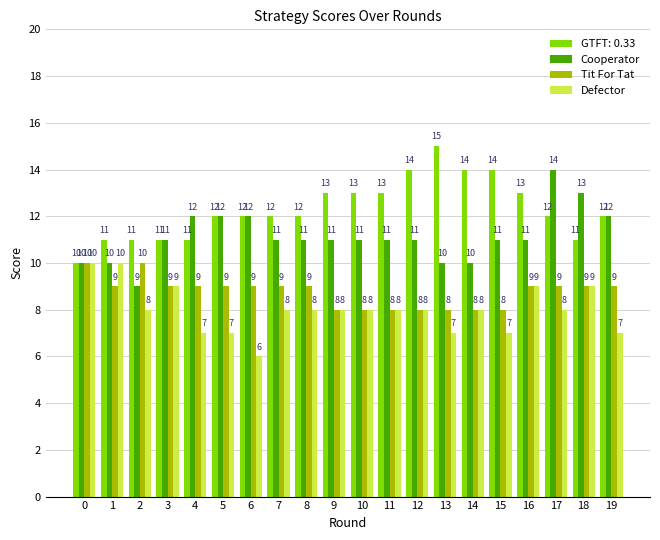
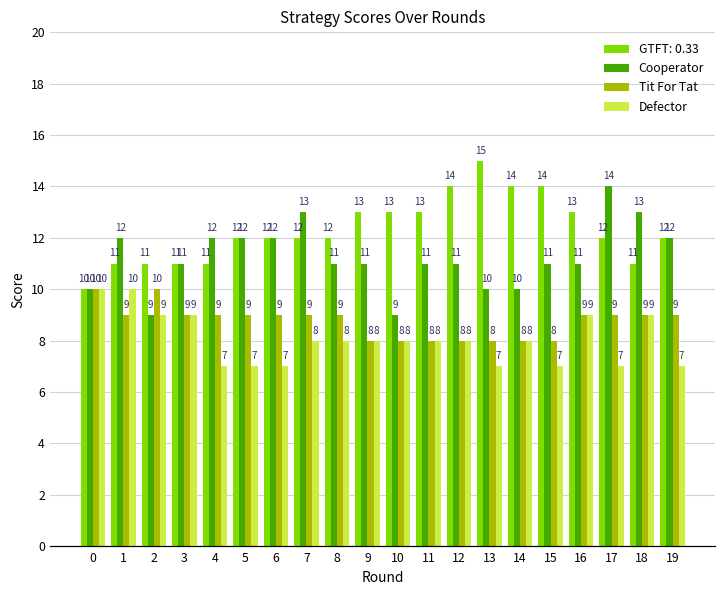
Cooperator, 1: 10 -> 12
Defector, 2: 8 -> 9
Defector, 6: 6 -> 7
Cooperator, 7: 11 -> 13
Cooperator, 10: 11 -> 9
Defector, 17: 8 -> 7
